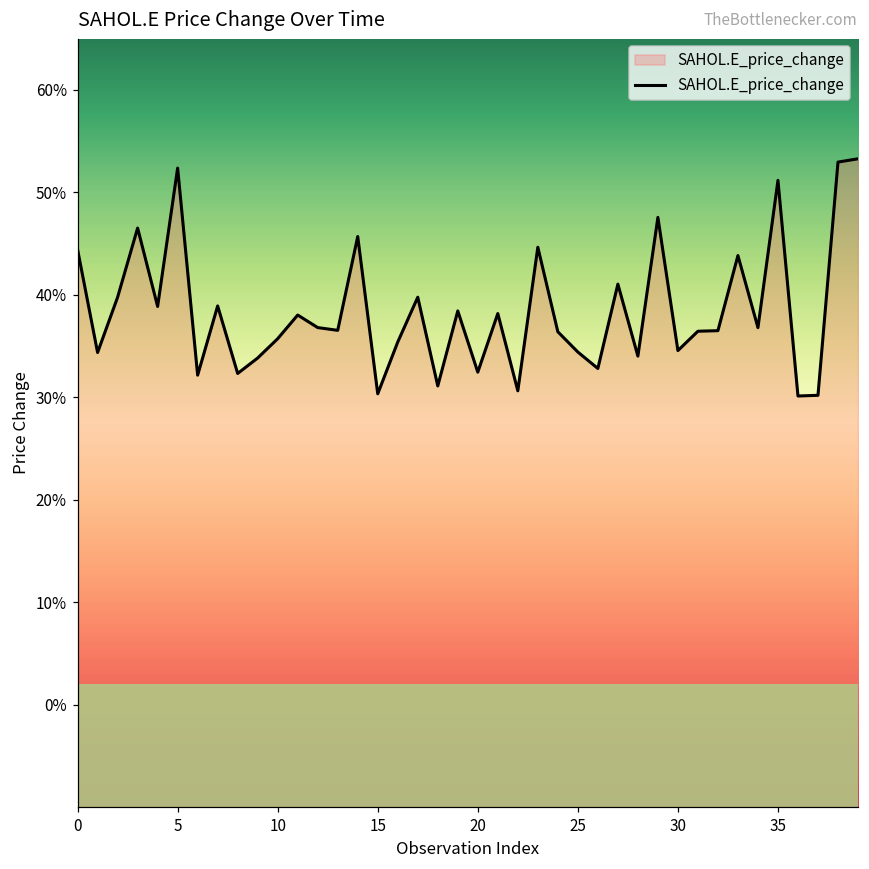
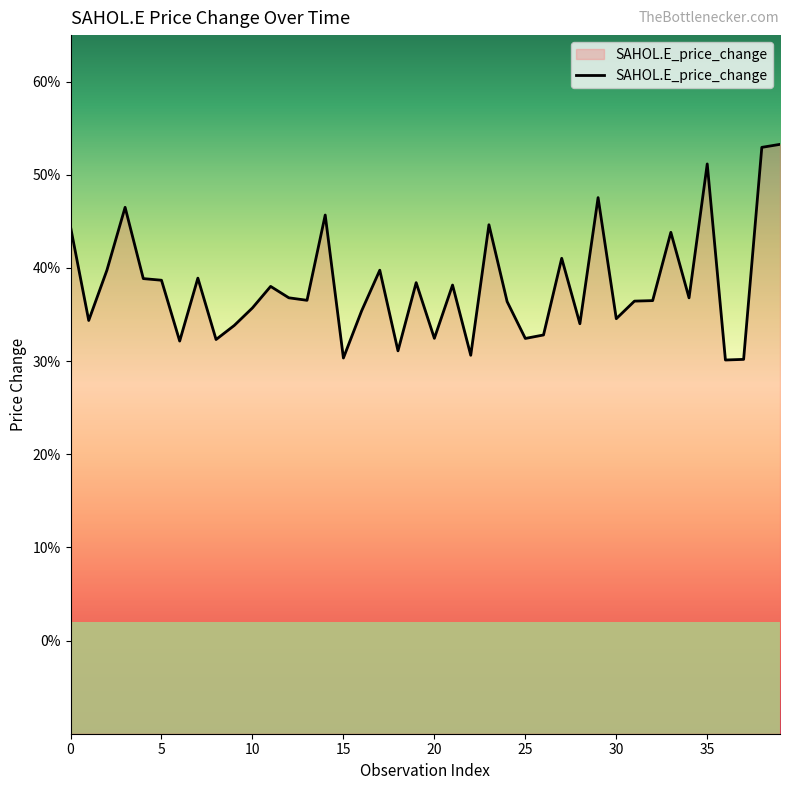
5: 52% -> 39%
25: 34% -> 32%
